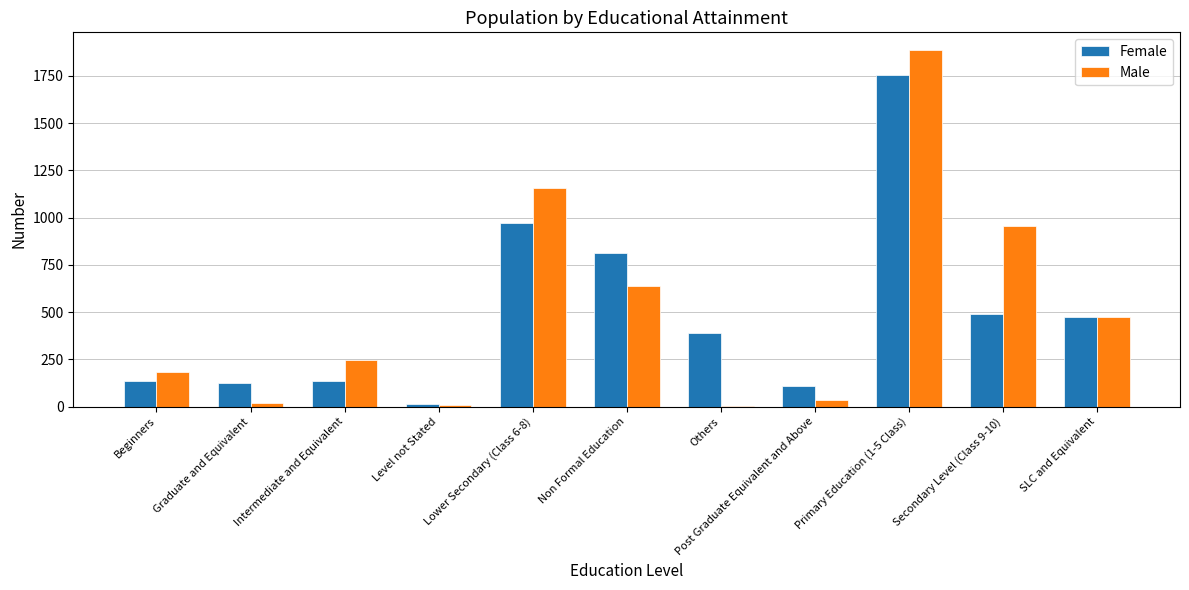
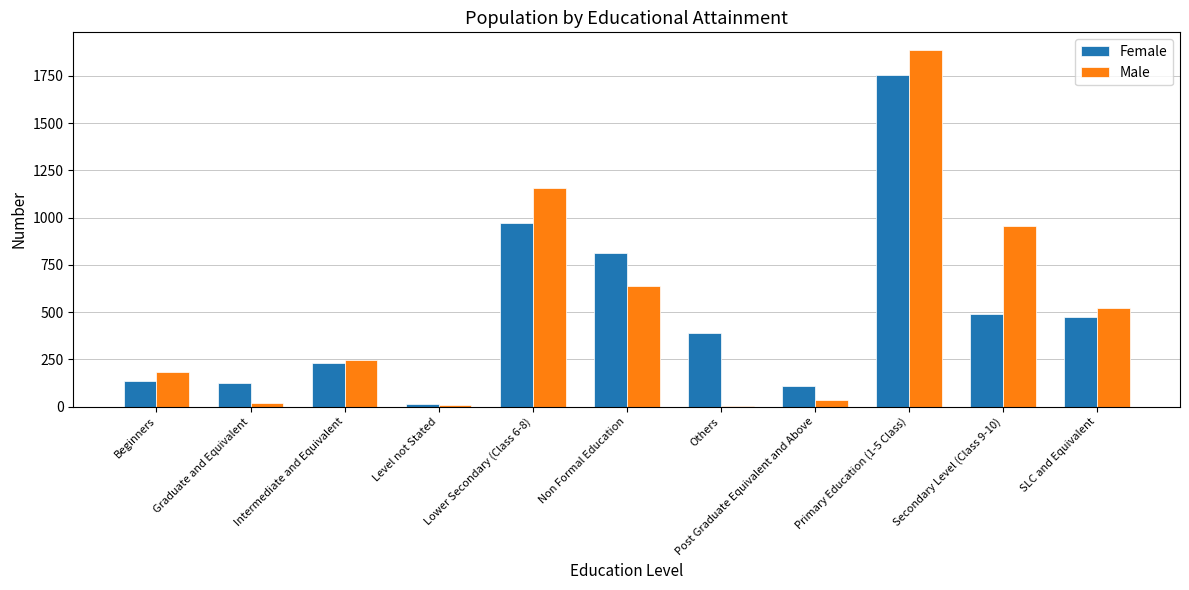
Female, Intermediate and Equivalent: 140 -> 230
Male, SLC and Equivalent: 480 -> 520
